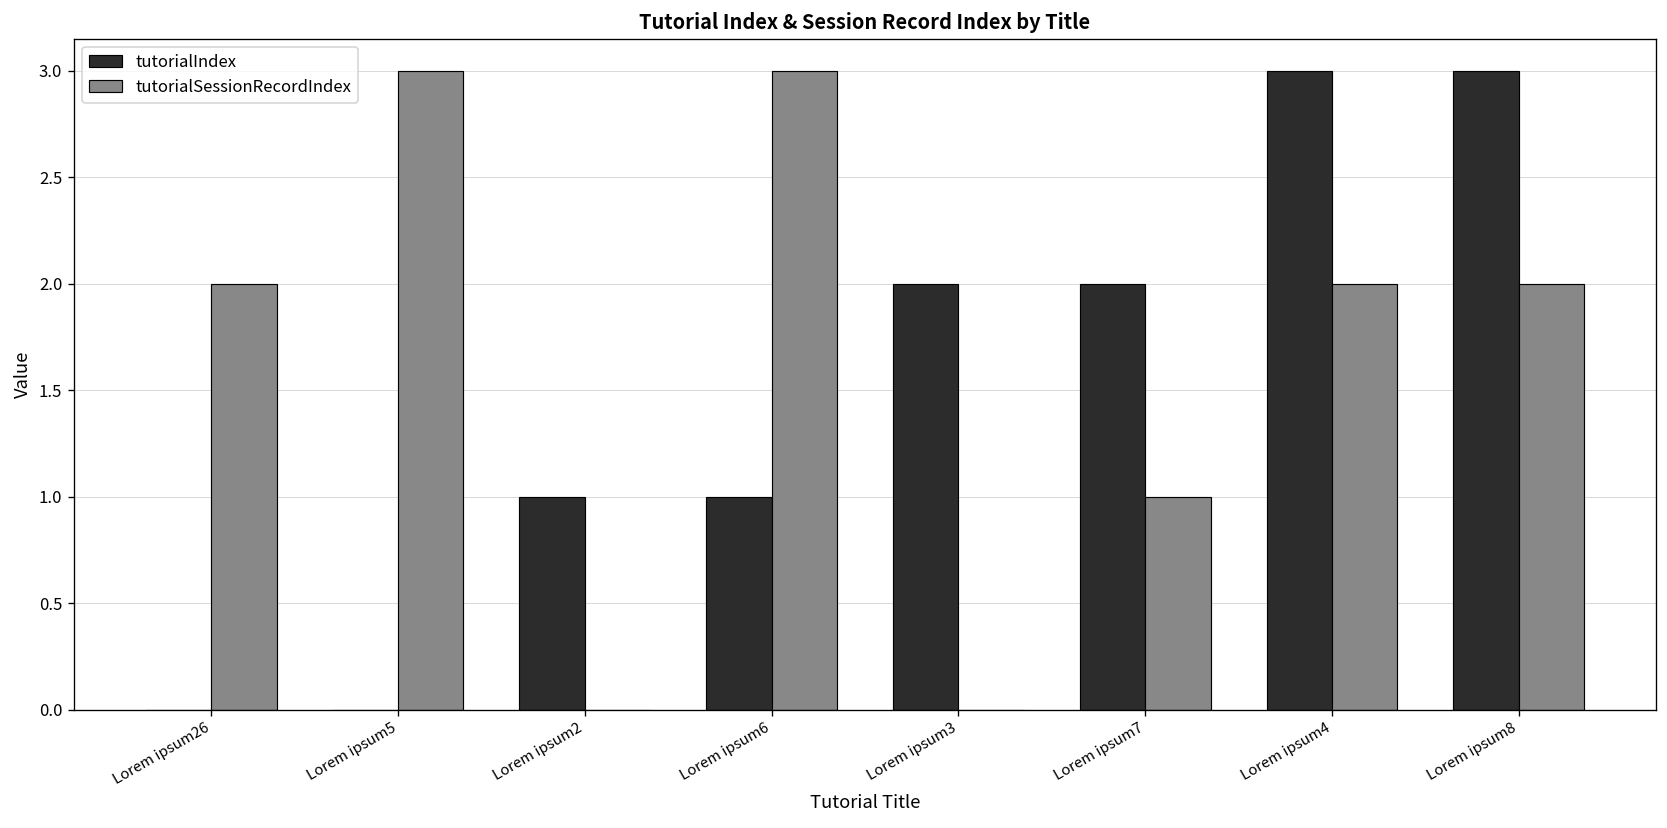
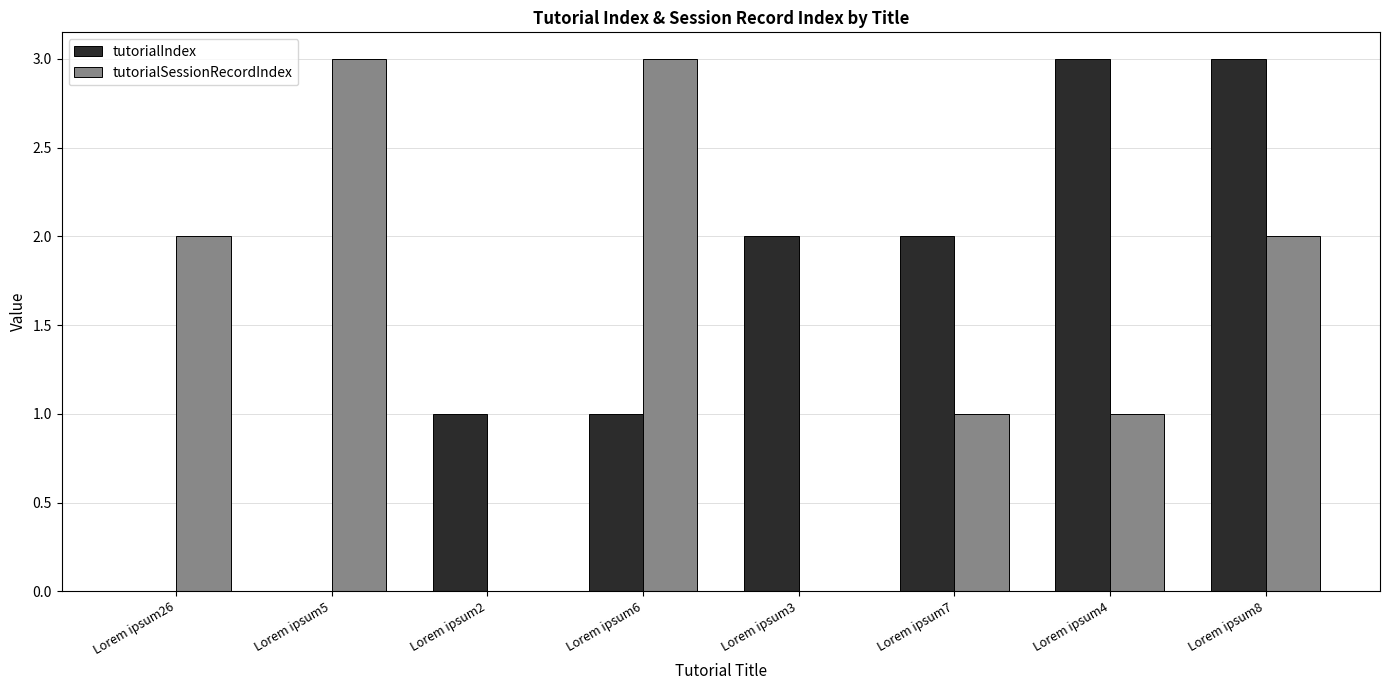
tutorialSessionRecordIndex, Lorem ipsum4: 2 -> 1
